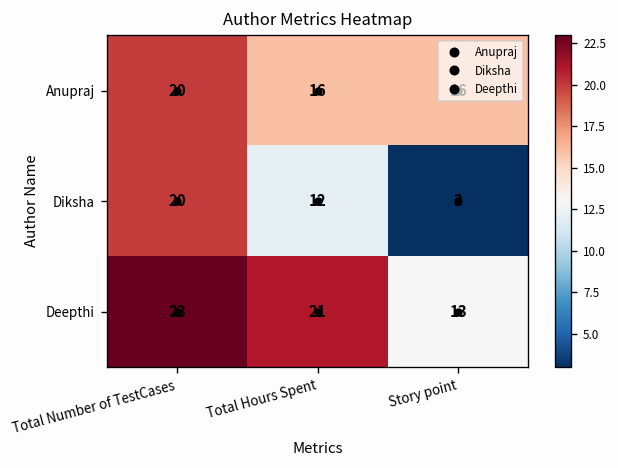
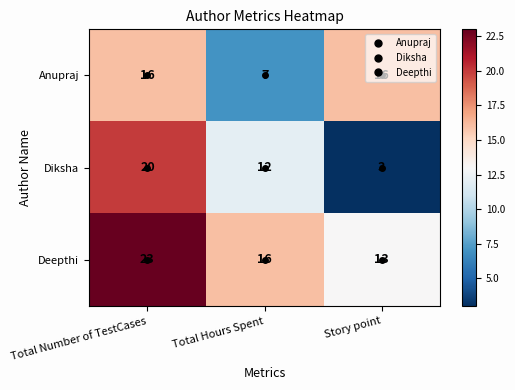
Anupraj, Total Number of TestCases: 20 -> 16
Anupraj, Total Hours Spent: 16 -> 7
Deepthi, Total Hours Spent: 21 -> 16
